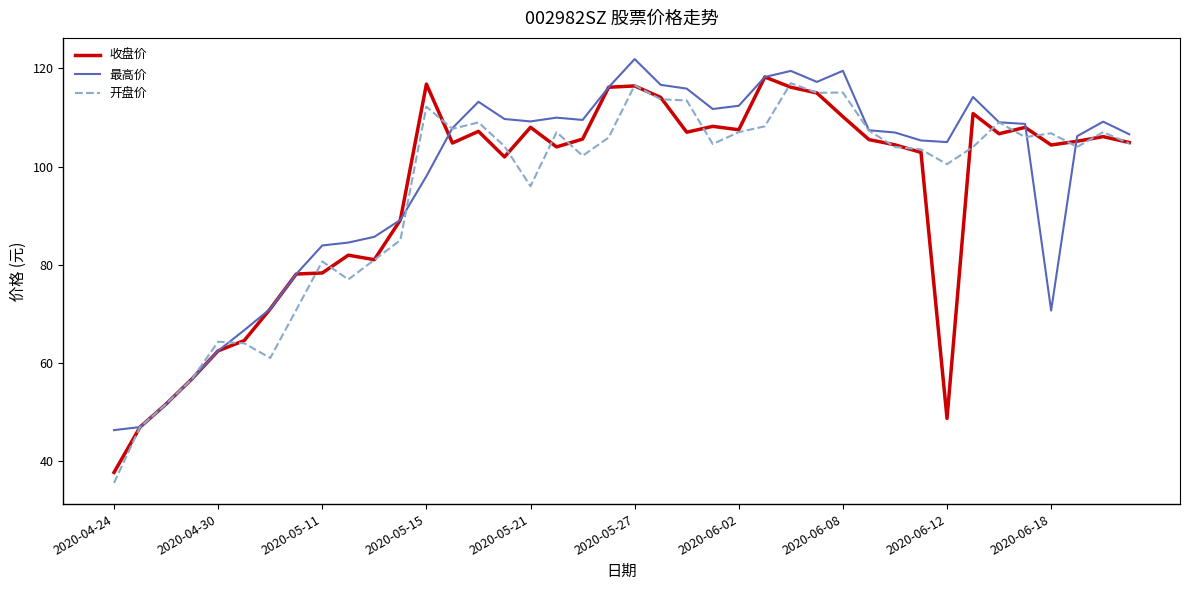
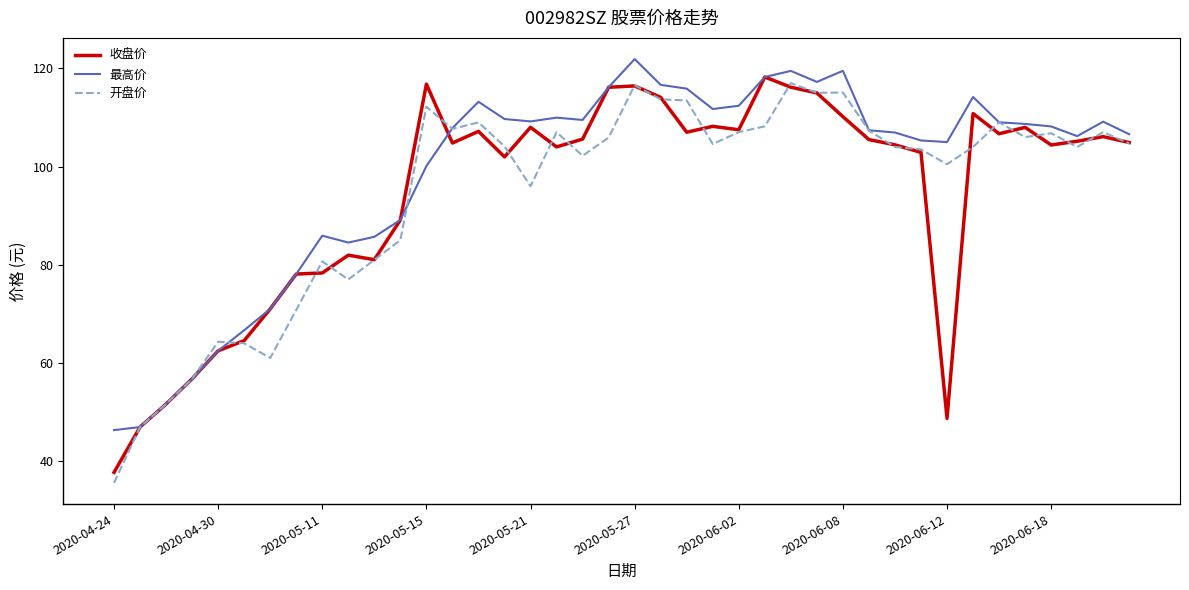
最高价, 2020-05-11: 84 -> 86
最高价, 2020-05-15: 98 -> 100
最高价, 2020-06-18: 71 -> 108
